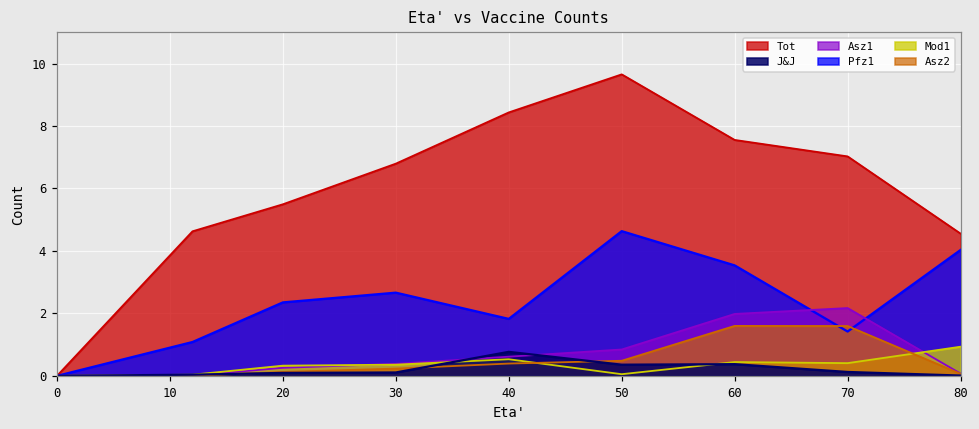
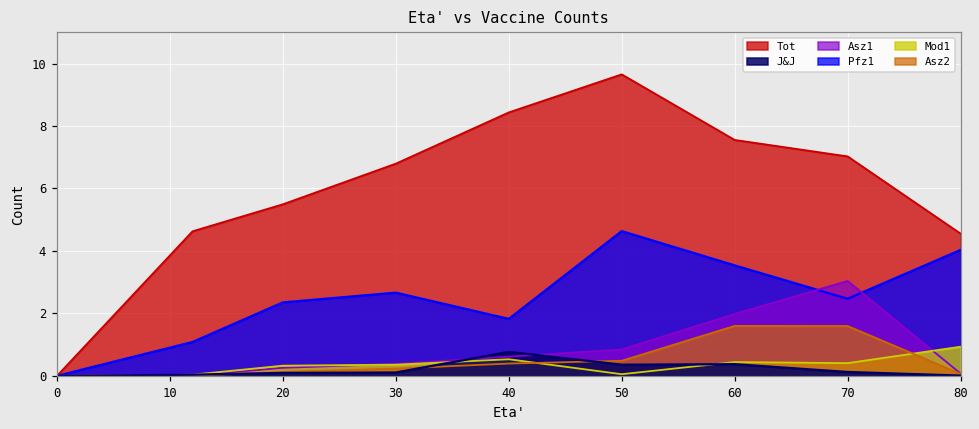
Pfz1, 70: 1.4 -> 2.5
Asz1, 70: 2.2 -> 3.0
